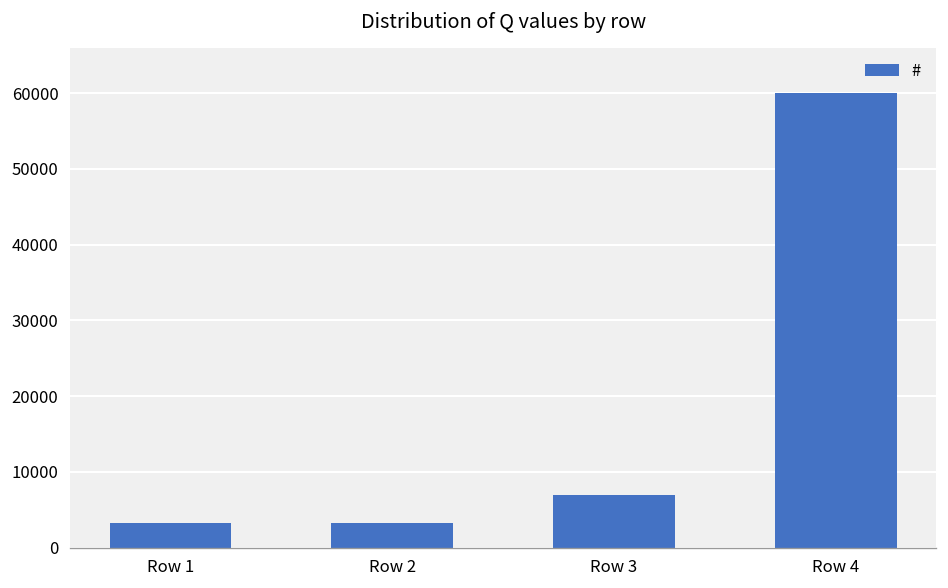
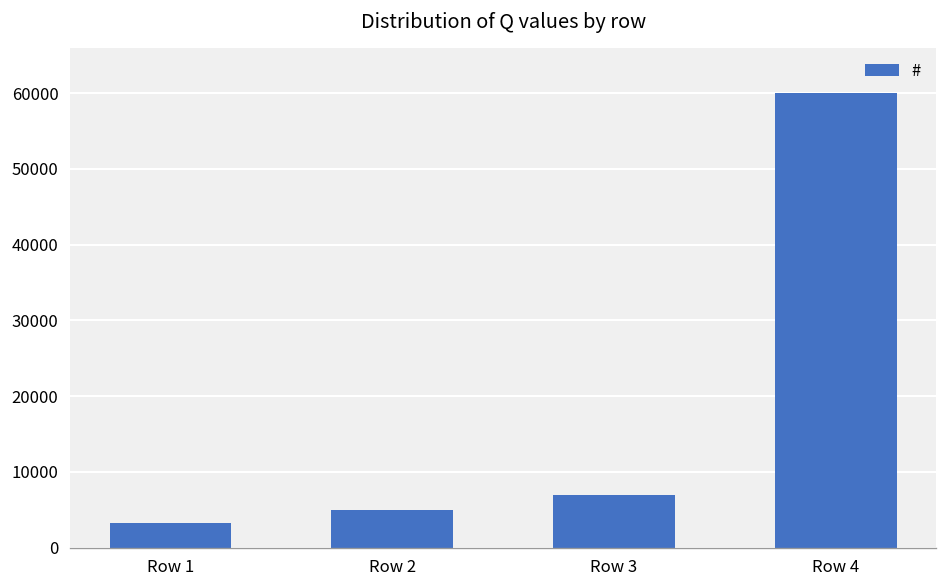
Row 2: 3000 -> 5000
